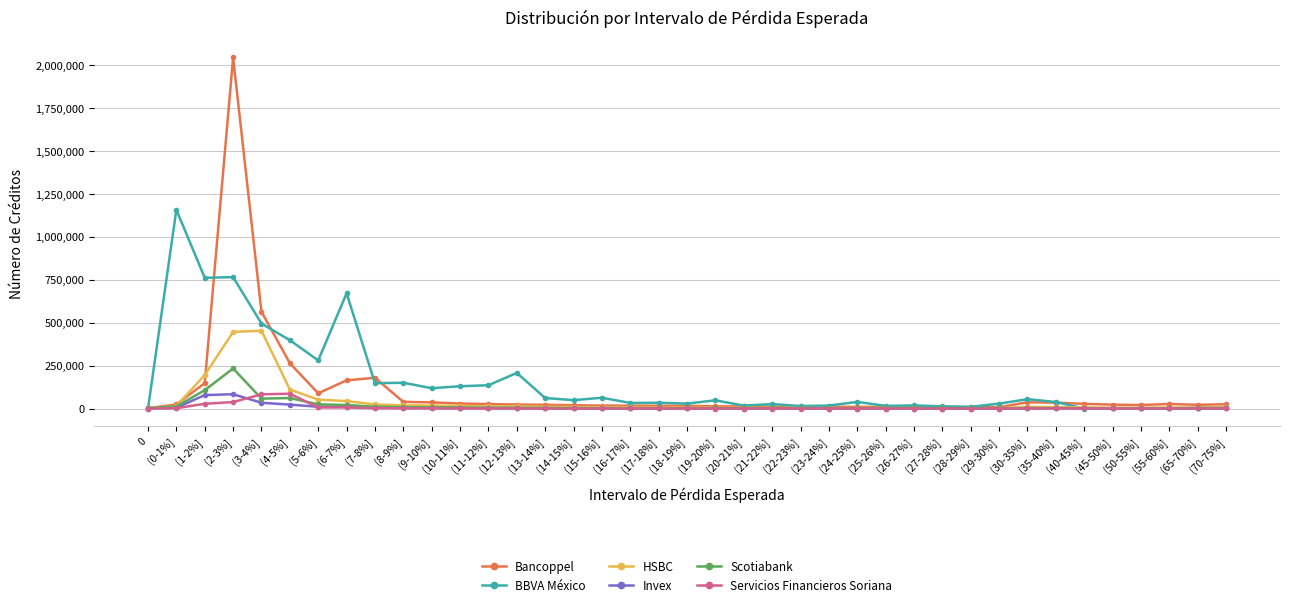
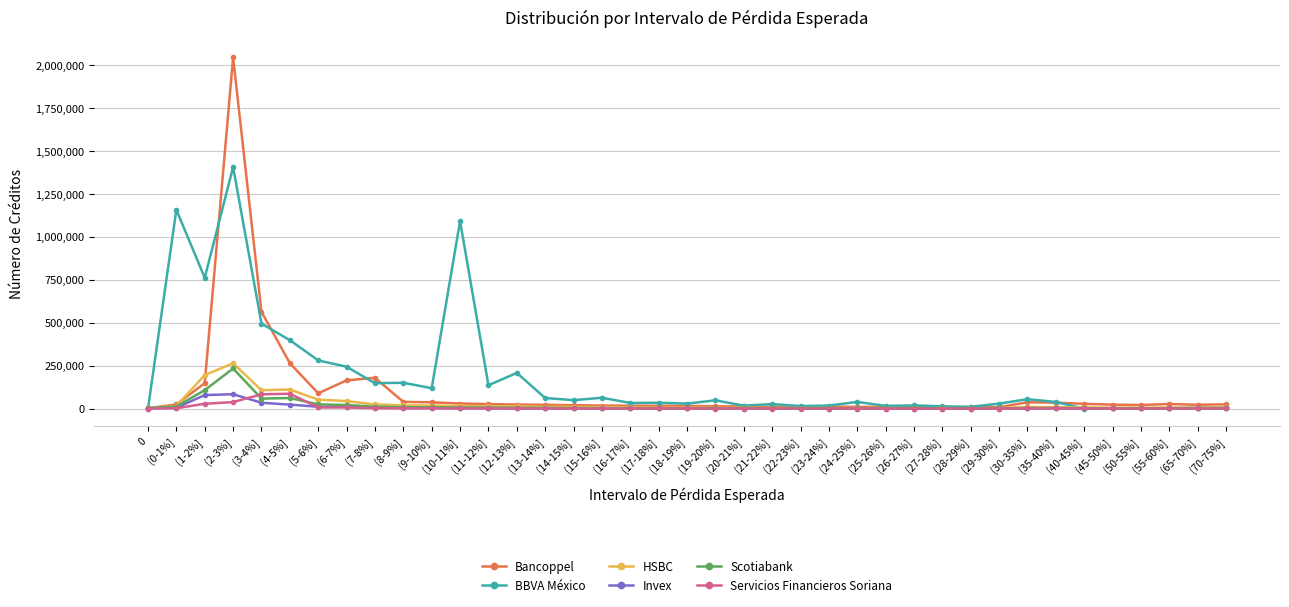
BBVA México, (2-3%]: 760,000 -> 1,400,000
HSBC, (2-3%]: 450,000 -> 260,000
HSBC, (3-4%]: 450,000 -> 110,000
BBVA México, (6-7%]: 670,000 -> 240,000
BBVA México, (10-11%]: 130,000 -> 1,090,000
